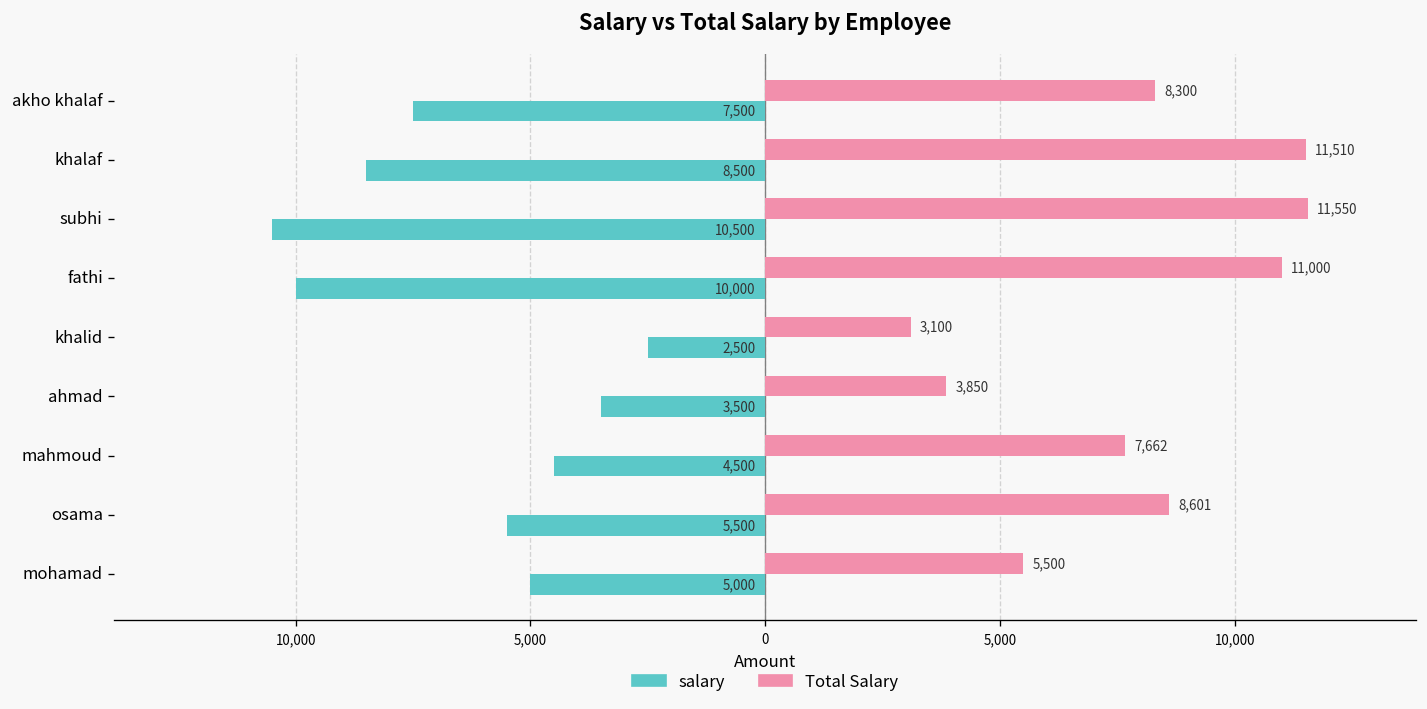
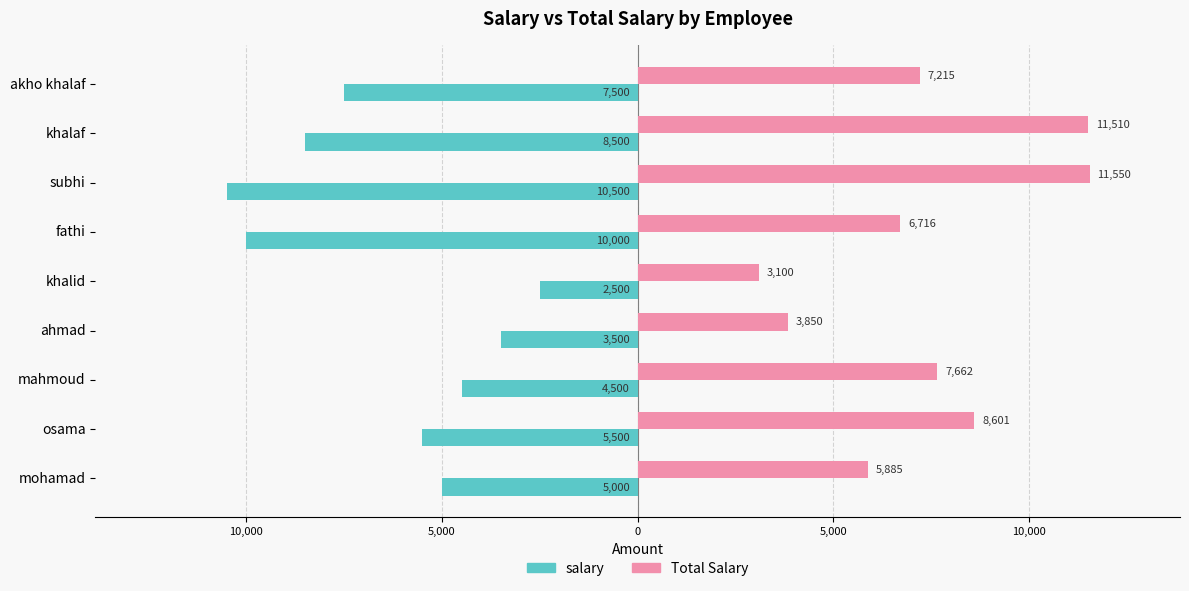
Total Salary, akho khalaf: 8,300 -> 7,215
Total Salary, fathi: 11,000 -> 6,716
Total Salary, mohamad: 5,500 -> 5,885
